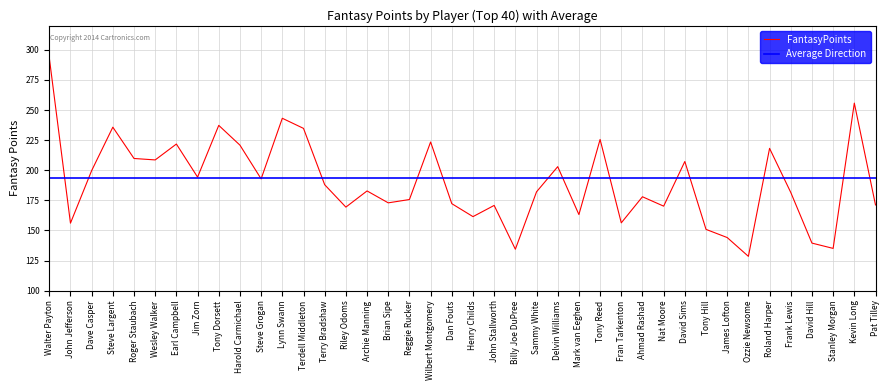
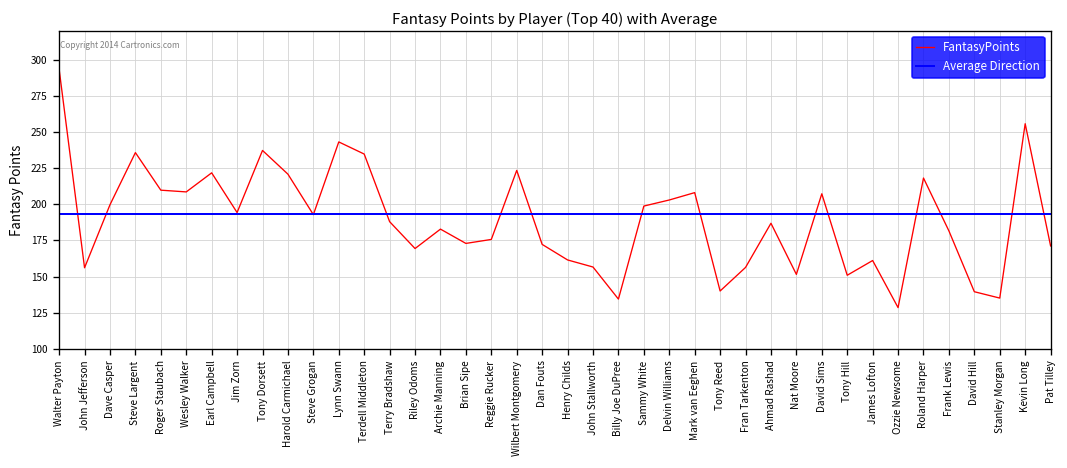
FantasyPoints, John Stallworth: 171 -> 157
FantasyPoints, Sammy White: 182 -> 199
FantasyPoints, Mark van Eeghen: 163 -> 208
FantasyPoints, Tony Reed: 226 -> 140
FantasyPoints, Ahmad Rashad: 178 -> 187
FantasyPoints, Nat Moore: 170 -> 152
FantasyPoints, James Lofton: 144 -> 161
